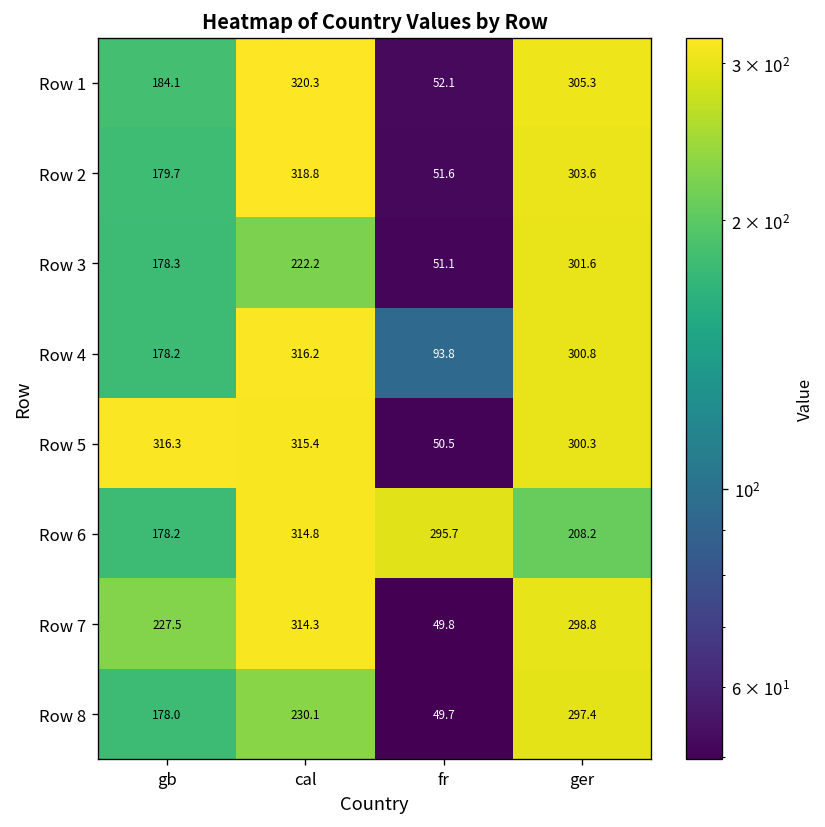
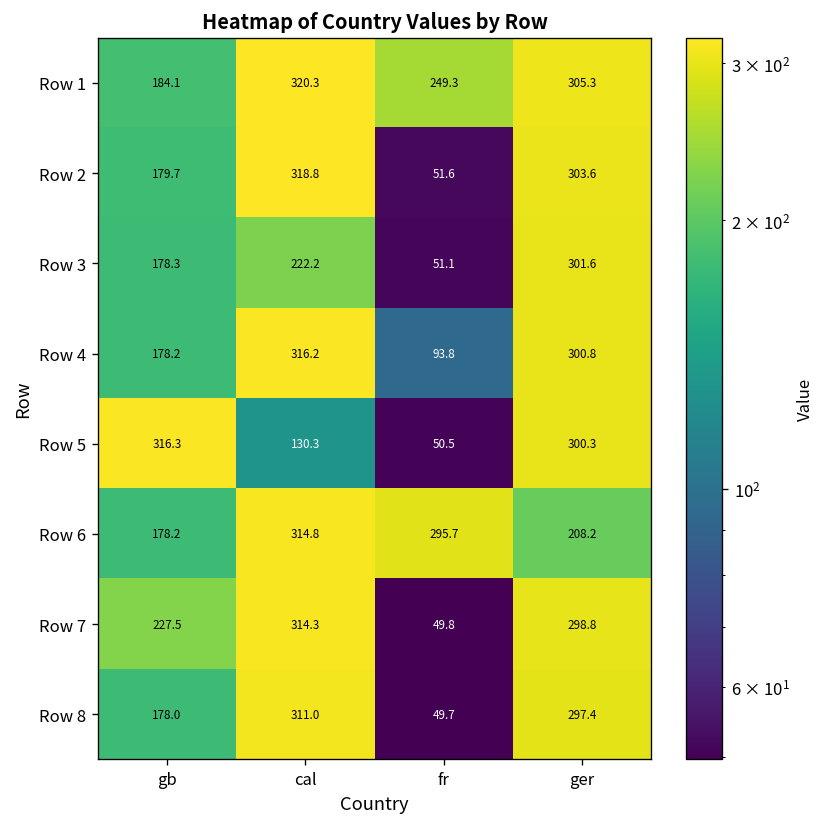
Row 1, fr: 52.1 -> 249.3
Row 5, cal: 315.4 -> 130.3
Row 8, cal: 230.1 -> 311.0
